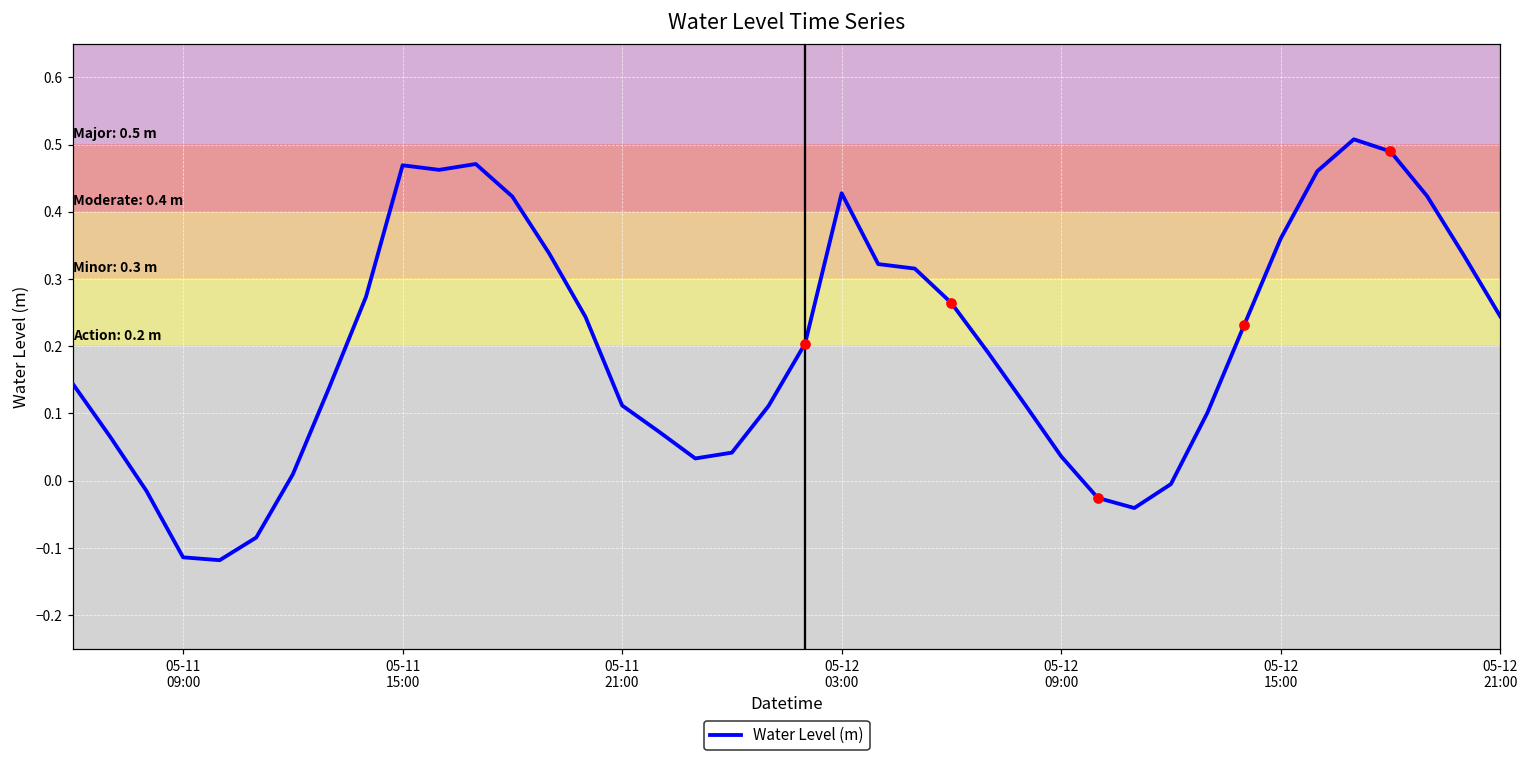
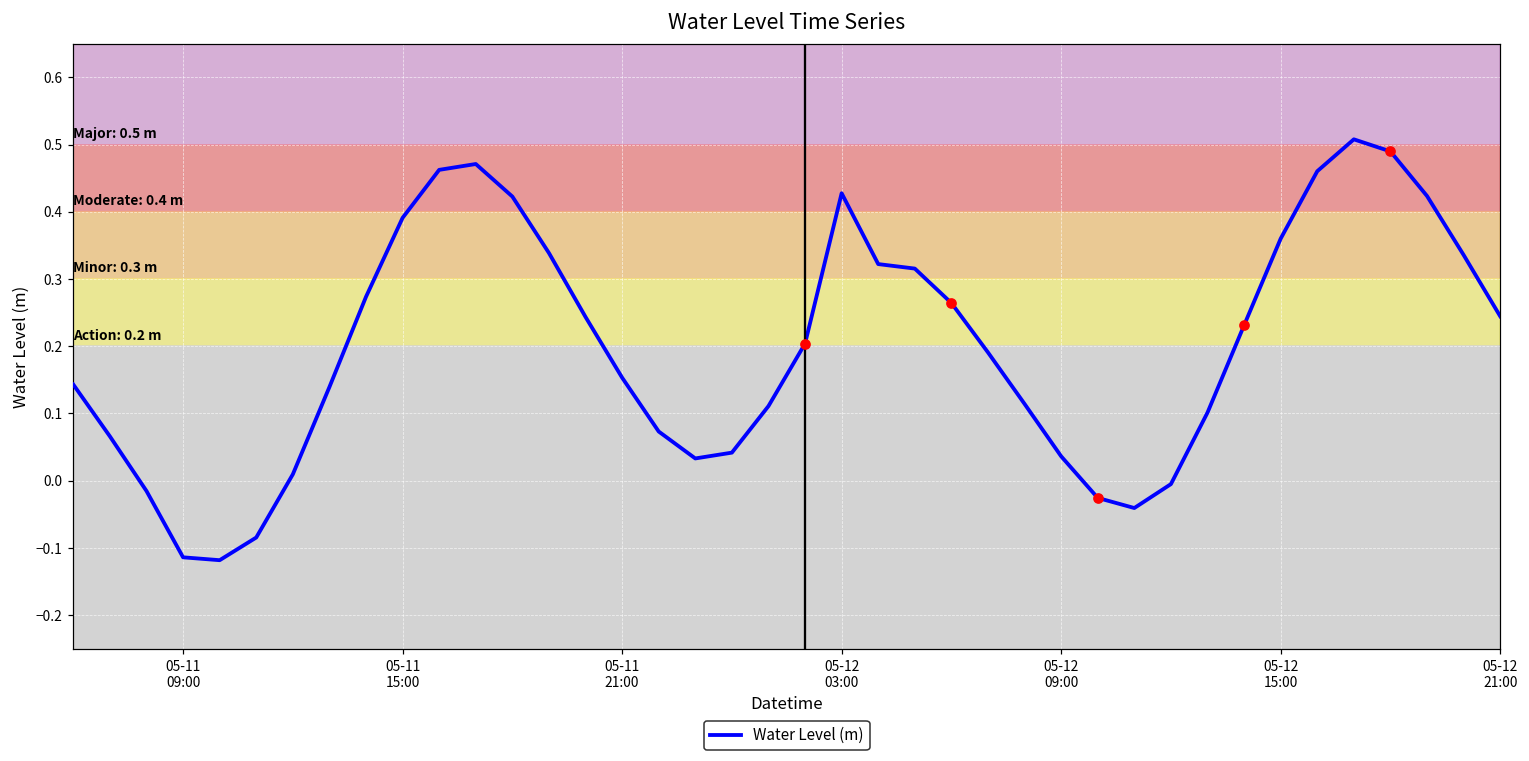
Water Level (m), 05-11 15:00: 0.47 -> 0.39
Water Level (m), 05-11 21:00: 0.11 -> 0.15
